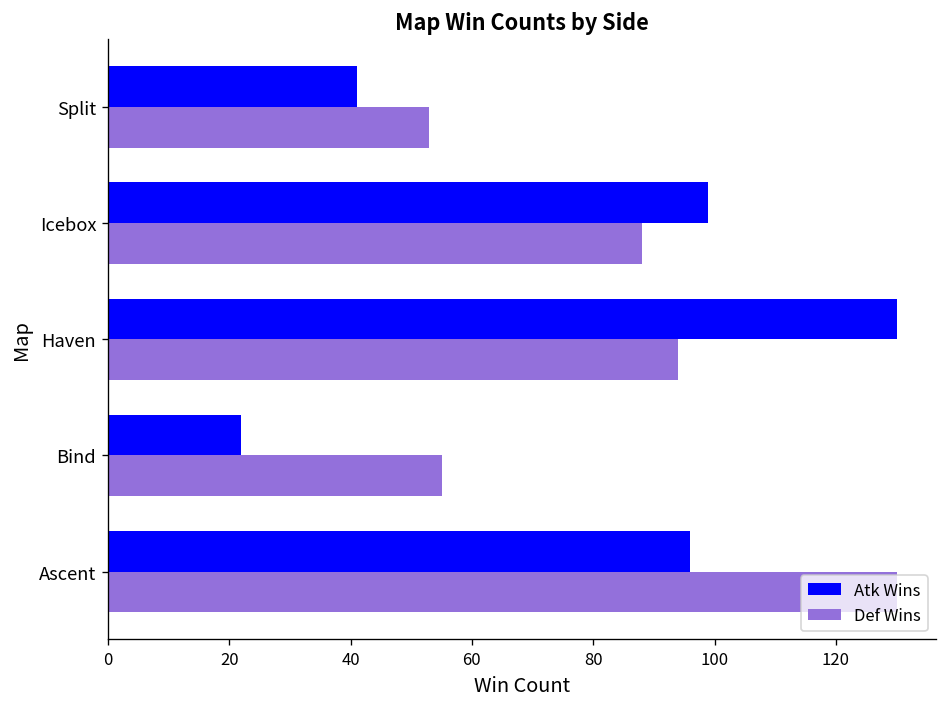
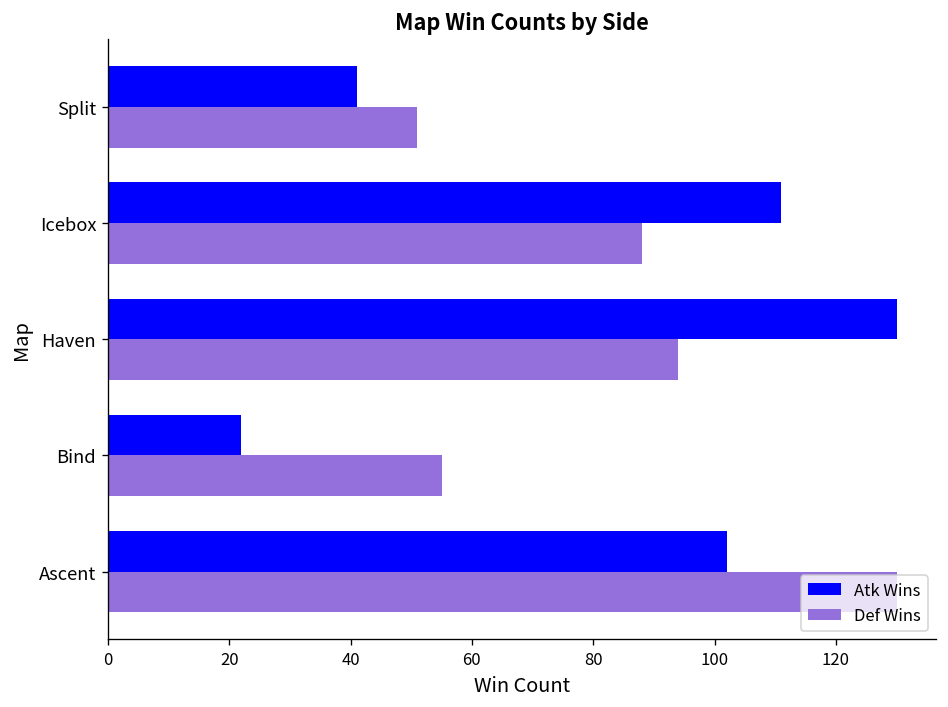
Def Wins, Split: 53 -> 51
Atk Wins, Icebox: 99 -> 111
Atk Wins, Ascent: 96 -> 102
